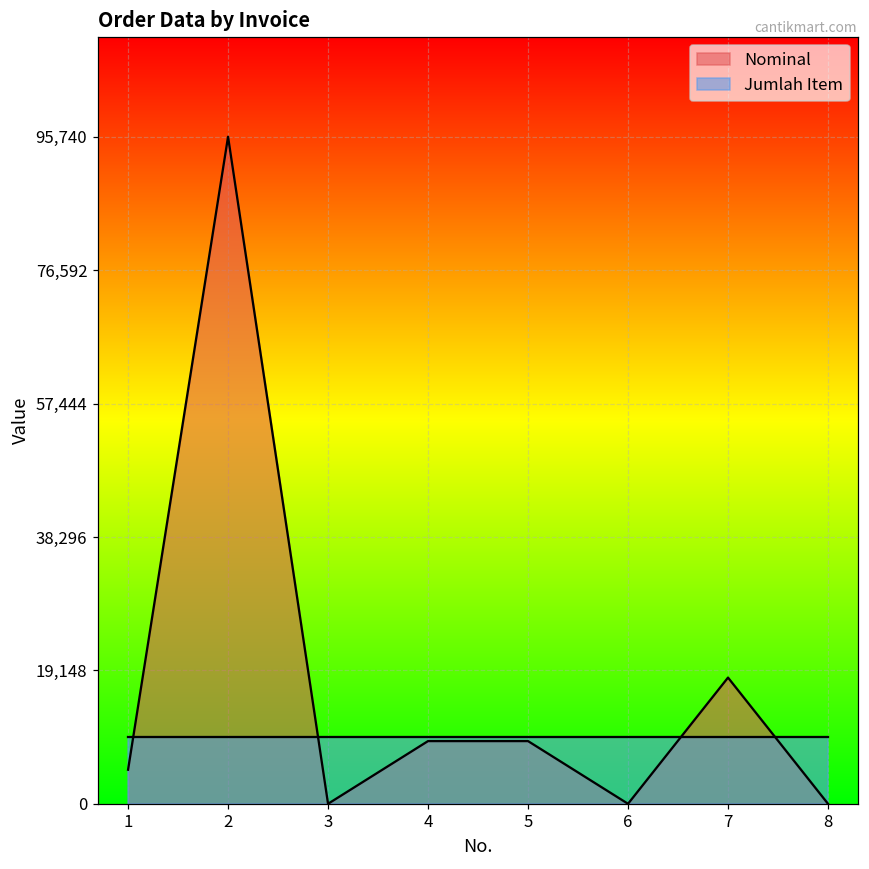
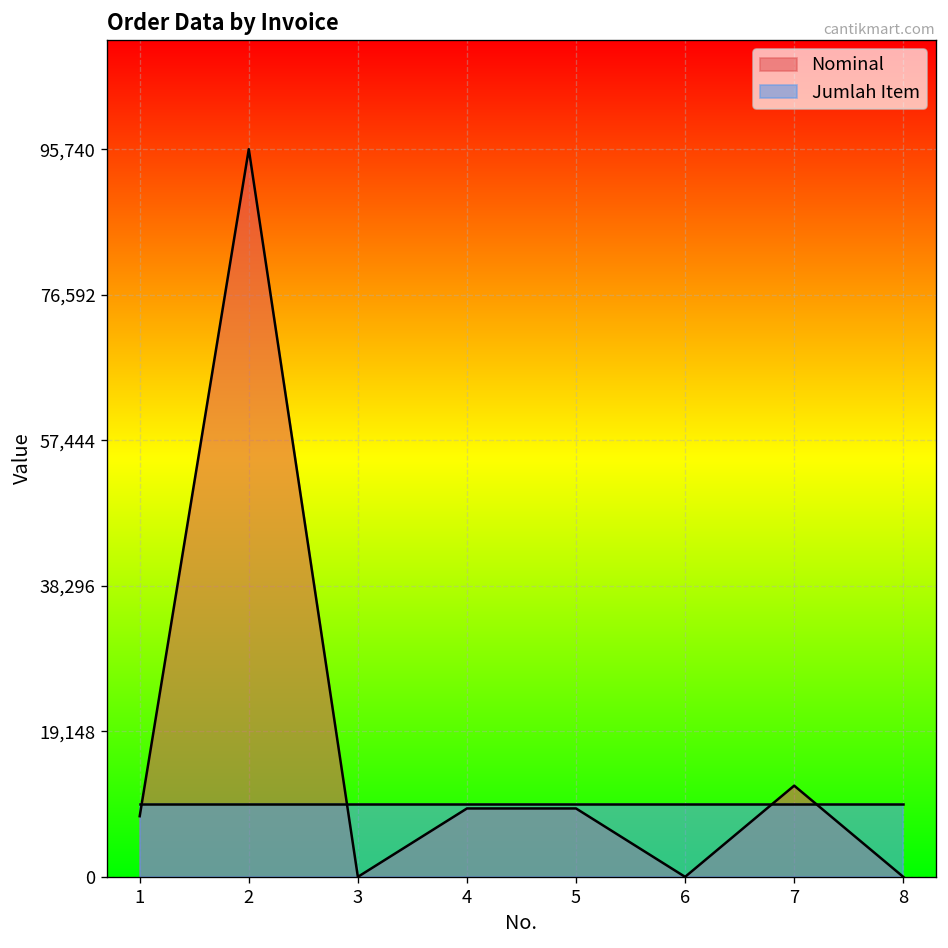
Nominal, 1: 5,000 -> 8,000
Nominal, 7: 18,000 -> 12,000
